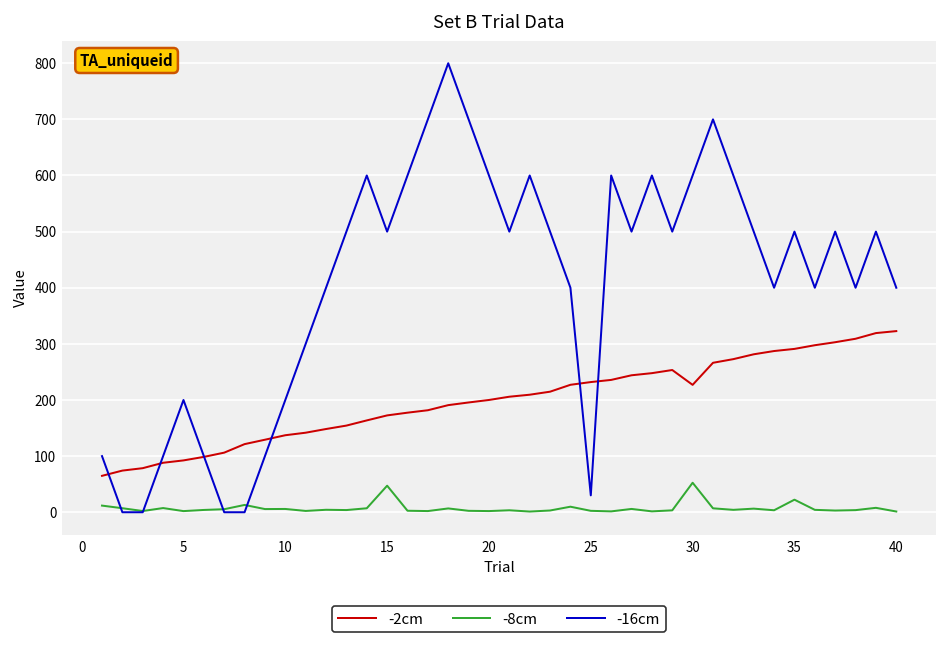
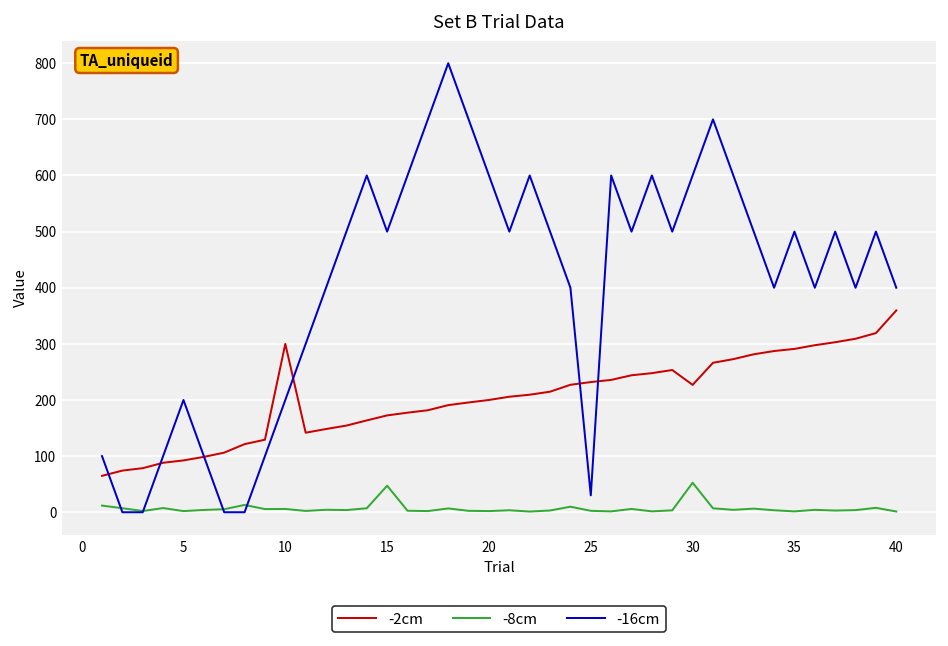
-2cm, 10: 140 -> 300
-8cm, 35: 20 -> 0
-2cm, 40: 320 -> 360
